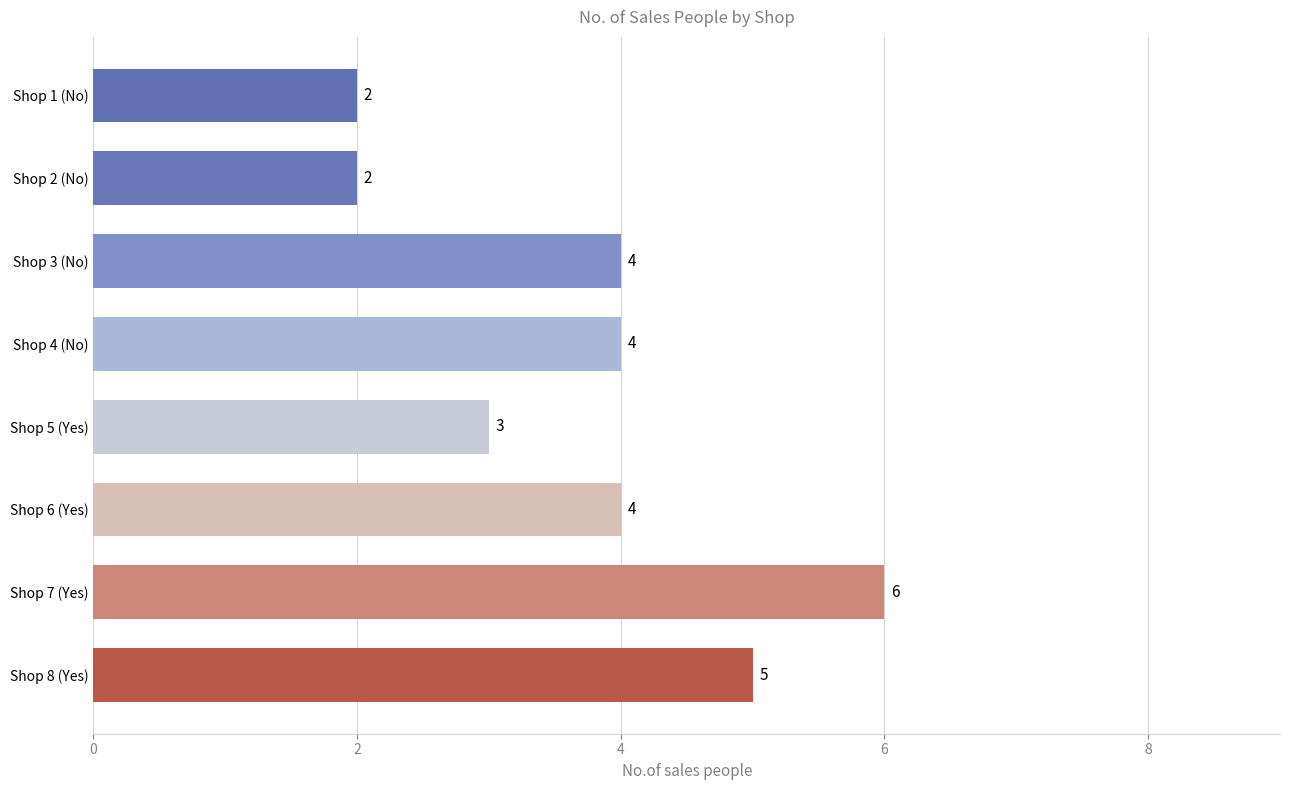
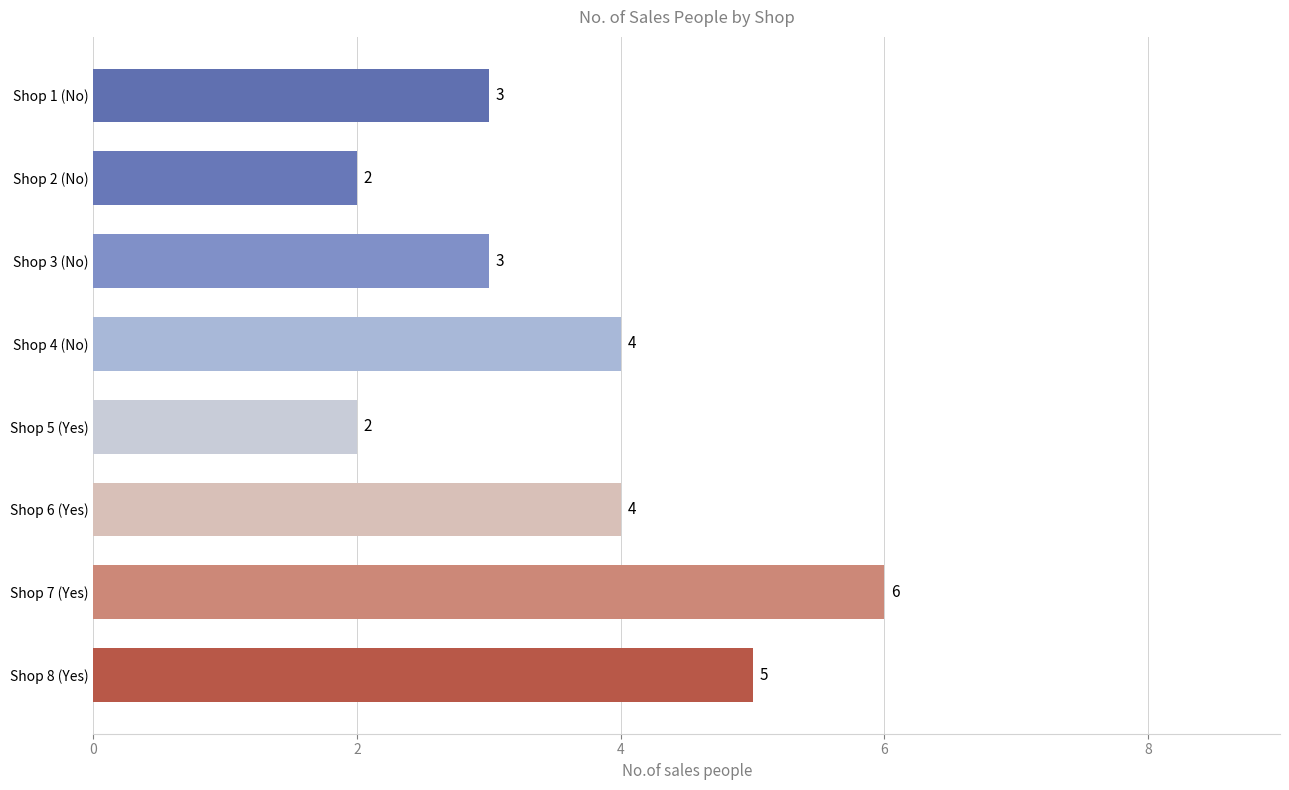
Shop 1 (No): 2 -> 3
Shop 3 (No): 4 -> 3
Shop 5 (Yes): 3 -> 2
